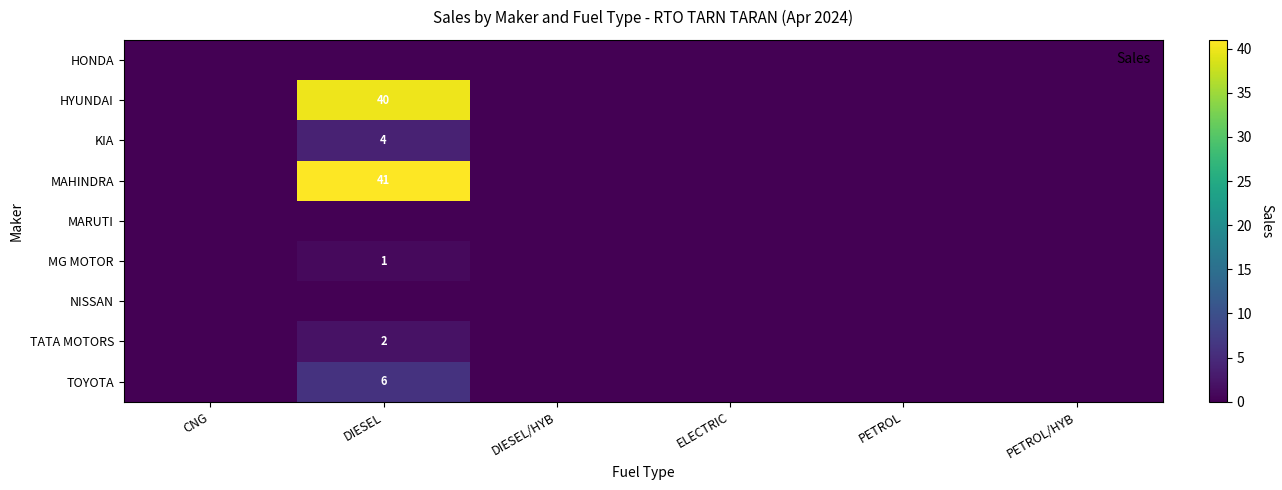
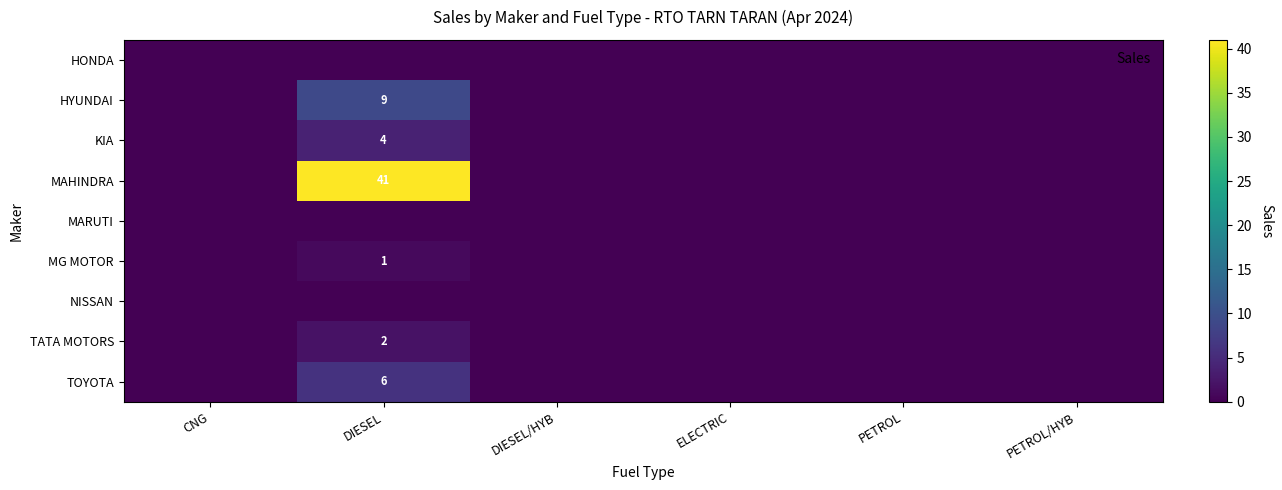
HYUNDAI, DIESEL: 40 -> 9
